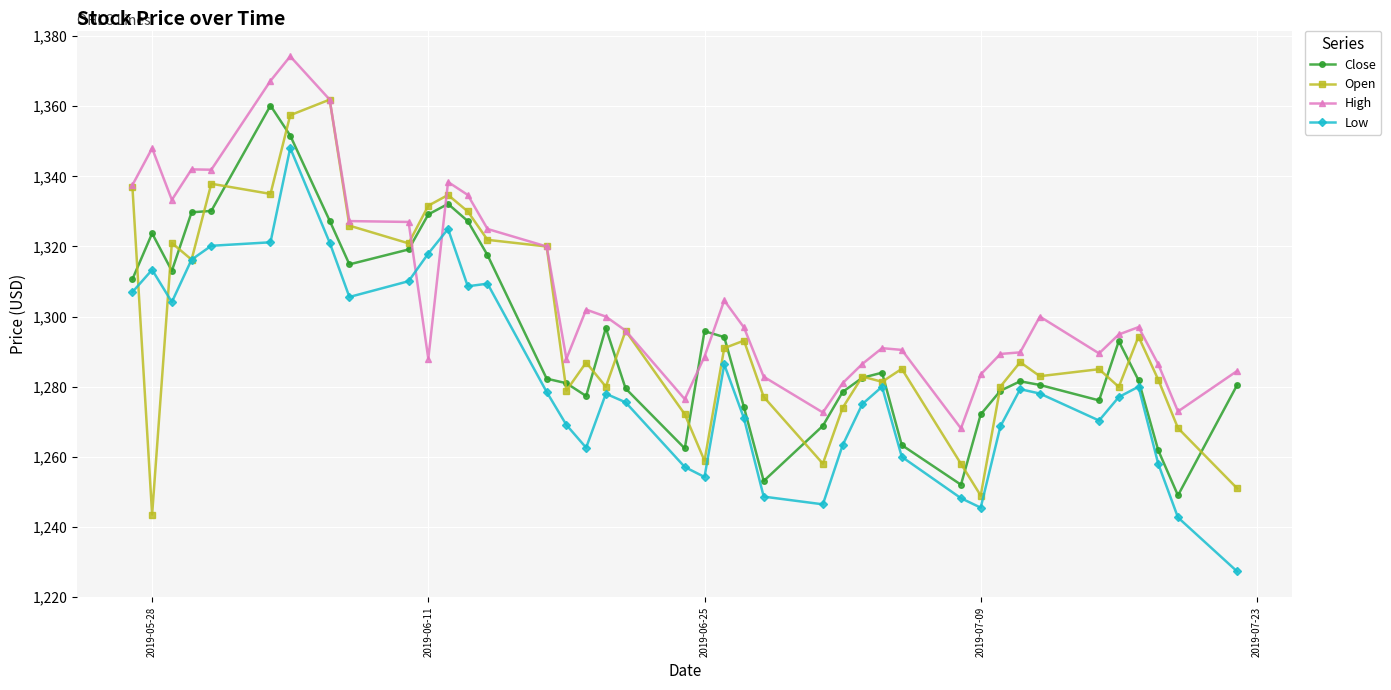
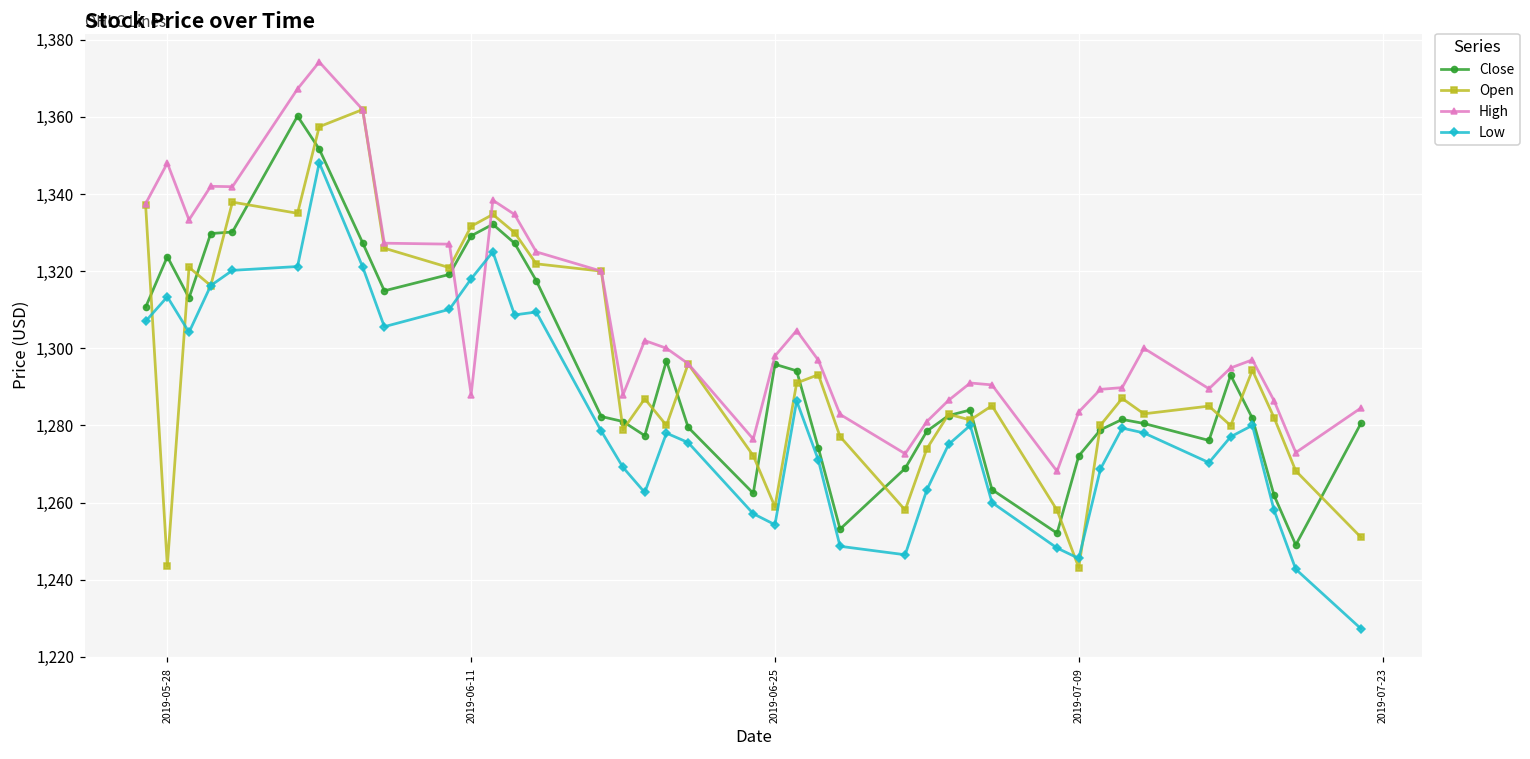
High, 2019-06-25: 1,289 -> 1,298
Open, 2019-07-09: 1,249 -> 1,243
